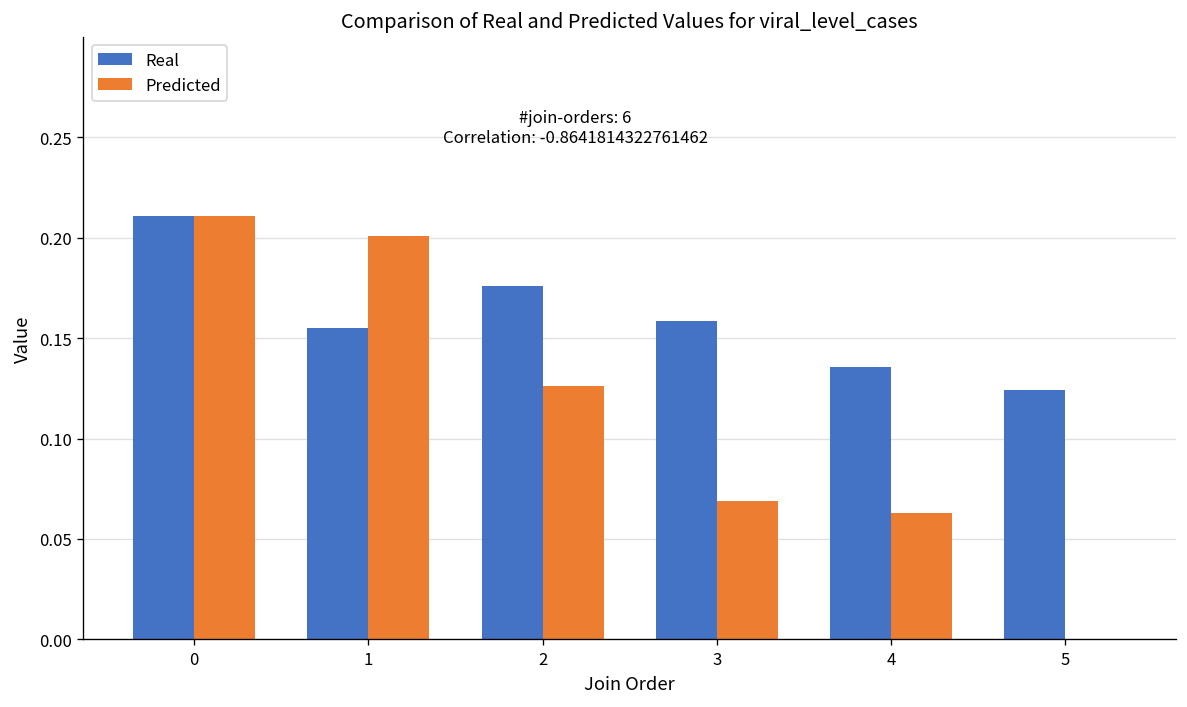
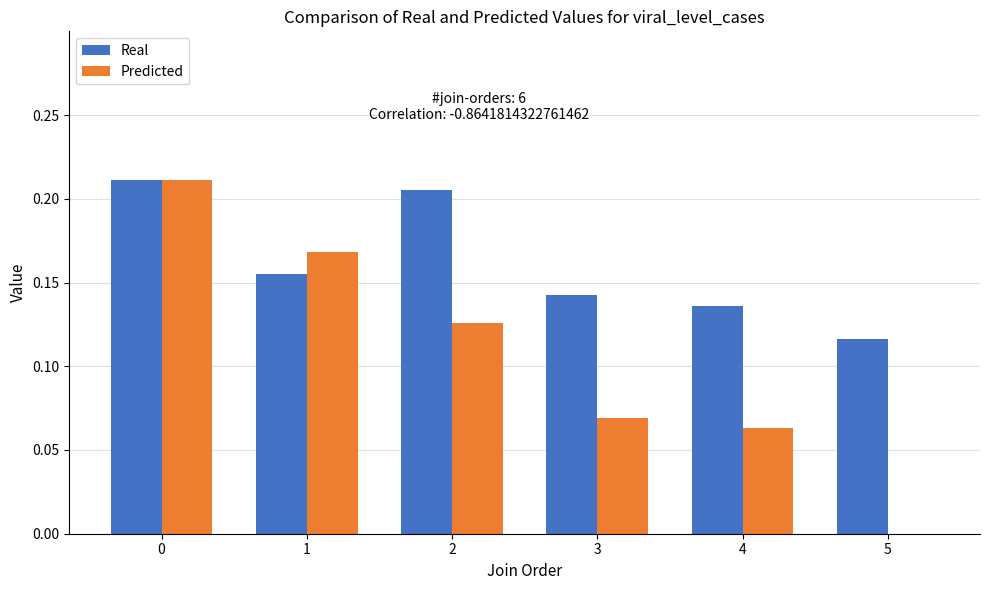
Predicted, 1: 0.201 -> 0.168
Real, 2: 0.176 -> 0.205
Real, 3: 0.159 -> 0.143
Real, 5: 0.124 -> 0.117
